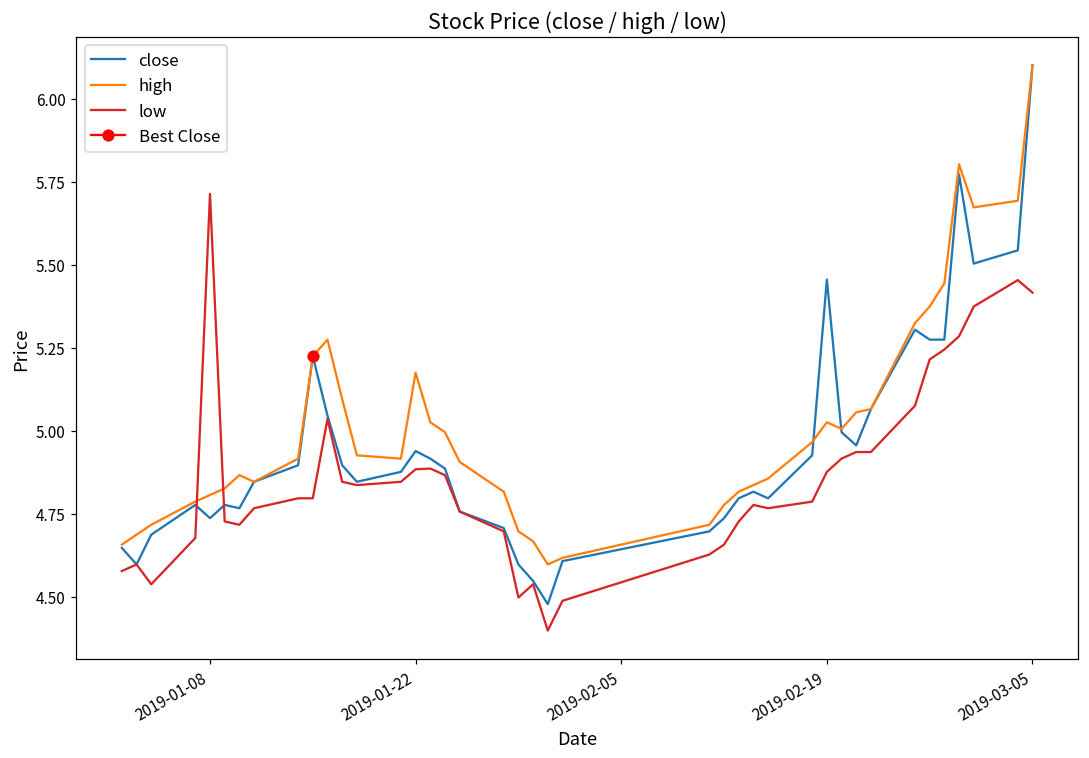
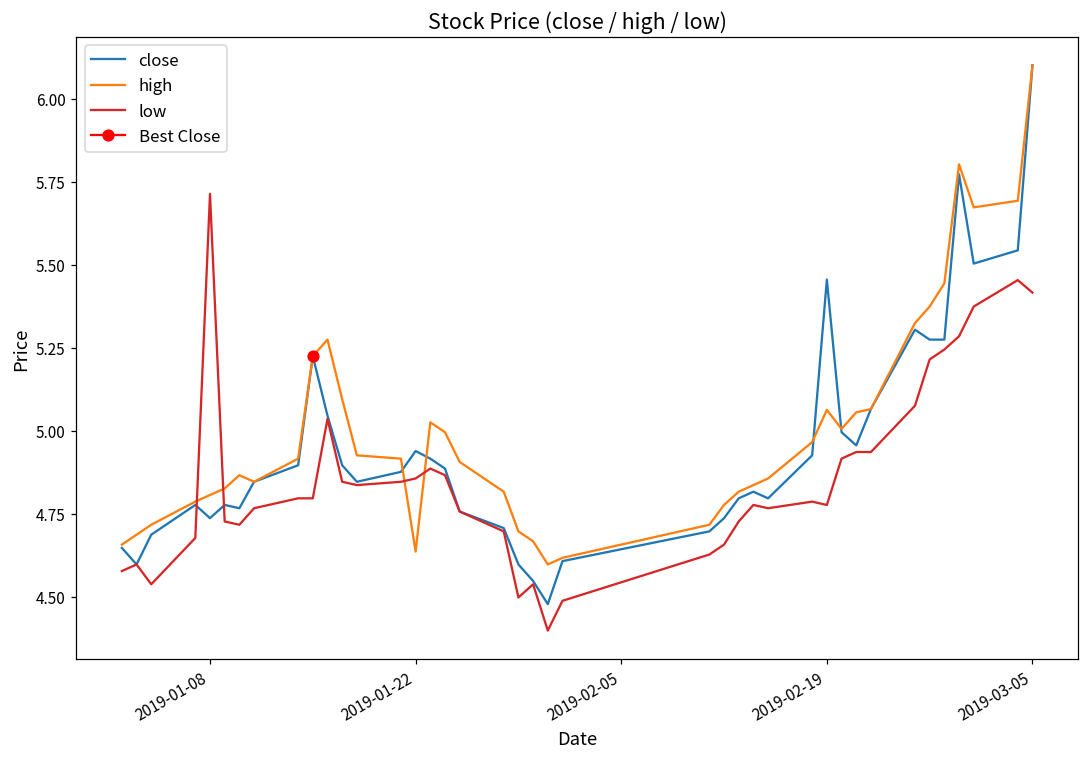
high, 2019-01-22: 5.18 -> 4.64
low, 2019-01-22: 4.88 -> 4.86
high, 2019-02-19: 5.03 -> 5.06
low, 2019-02-19: 4.88 -> 4.78
